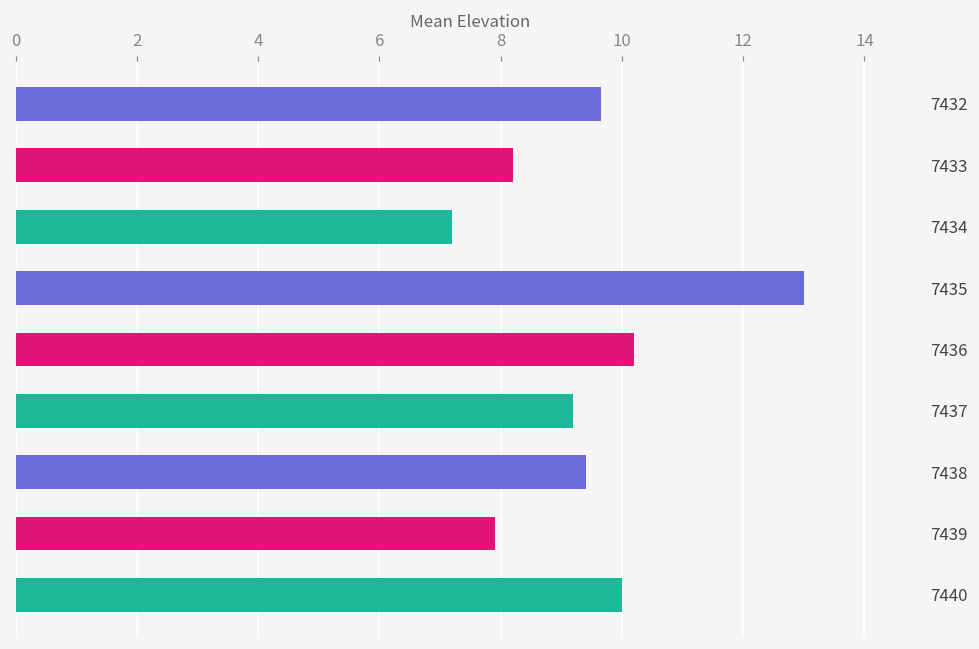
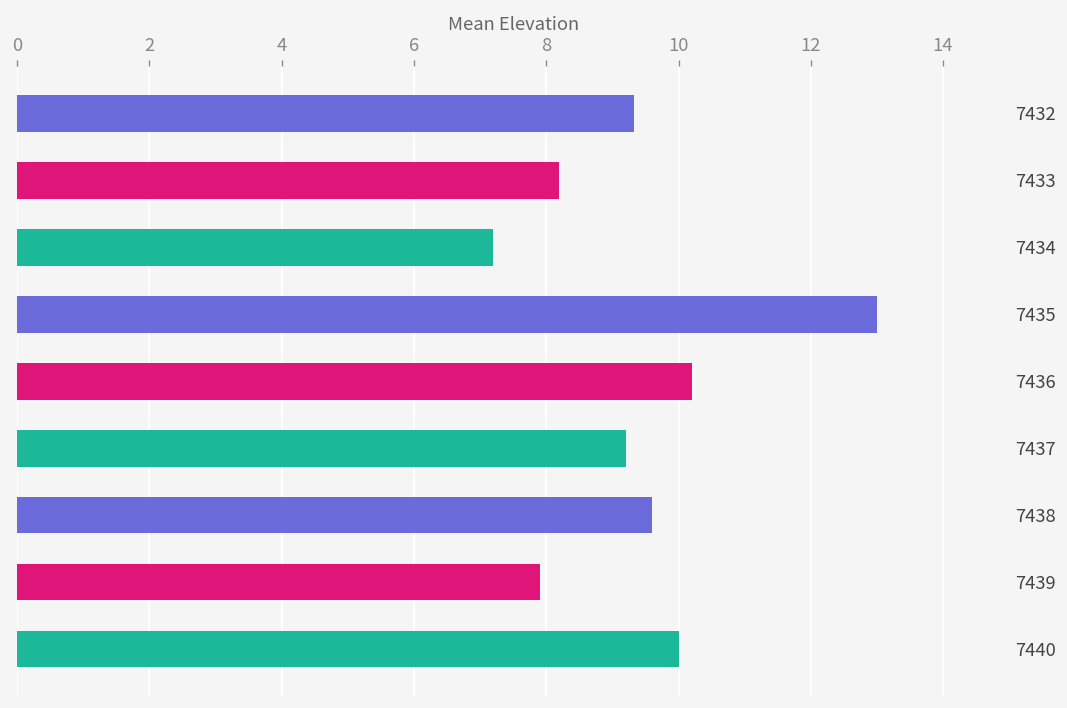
7432: 9.7 -> 9.3
7438: 9.4 -> 9.6
